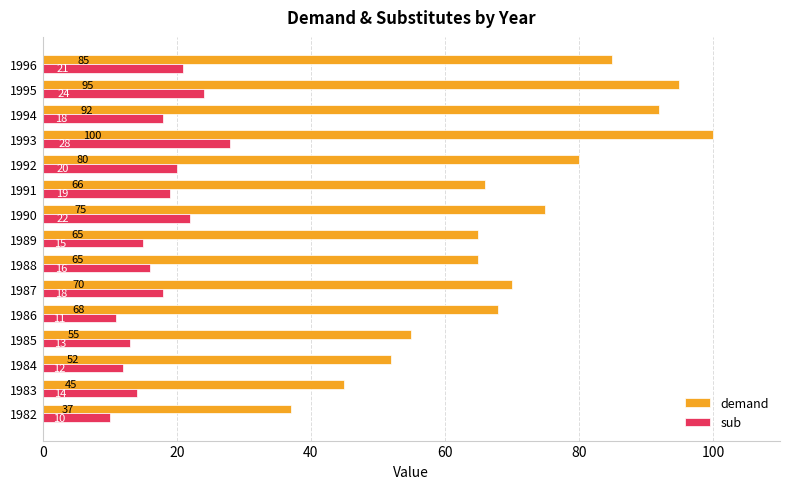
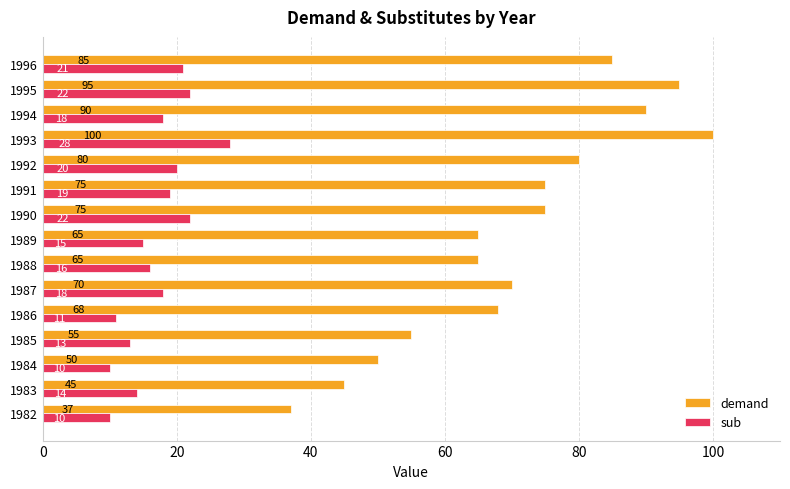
sub, 1995: 24 -> 22
demand, 1994: 92 -> 90
demand, 1991: 66 -> 75
demand, 1984: 52 -> 50
sub, 1984: 12 -> 10
